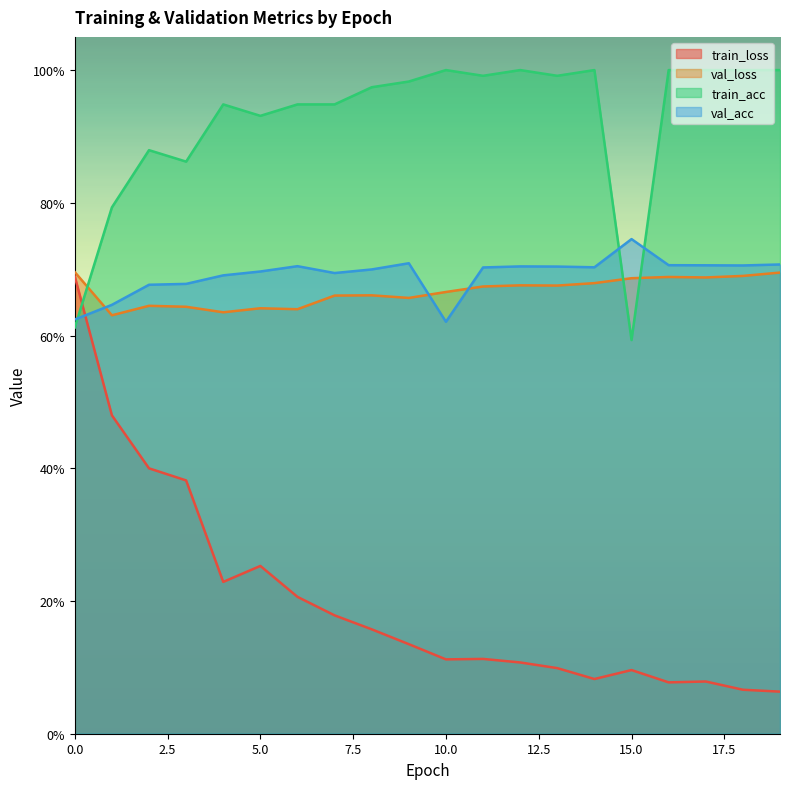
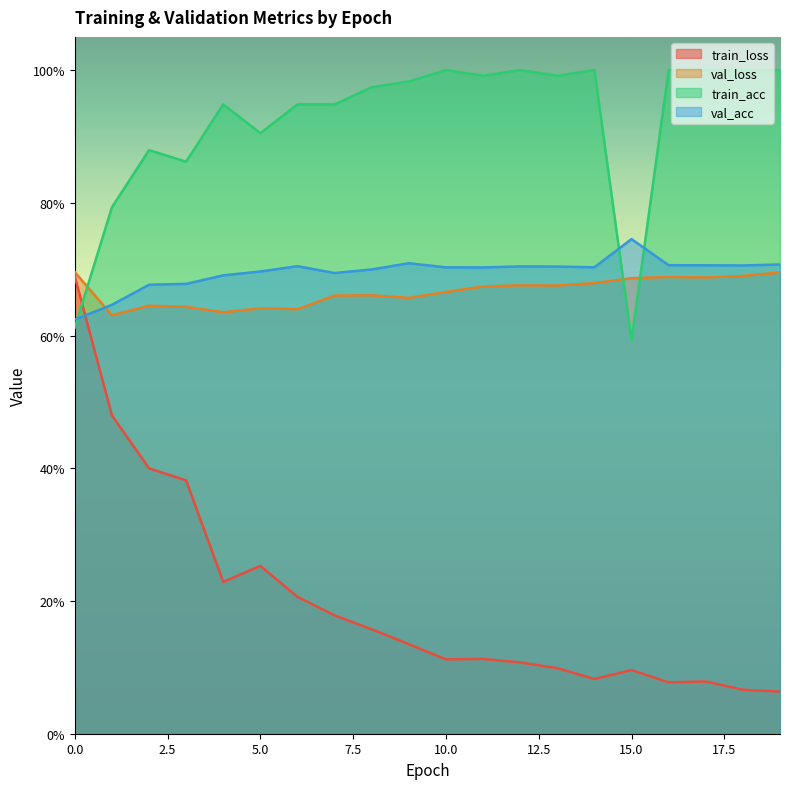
train_acc, 5.0: 93% -> 90%
val_acc, 10.0: 62% -> 70%
